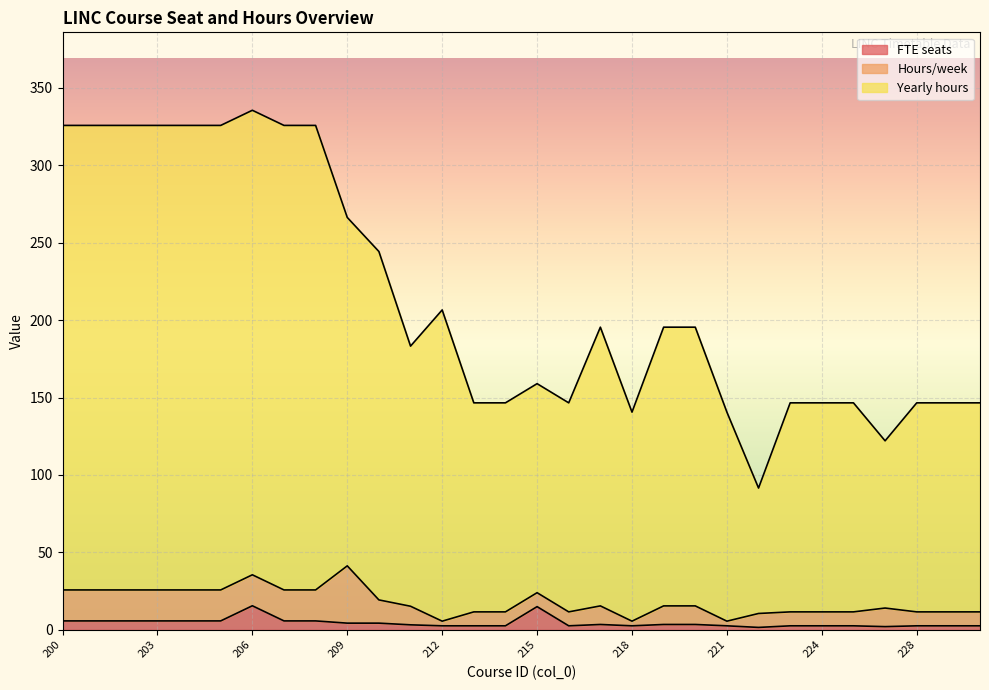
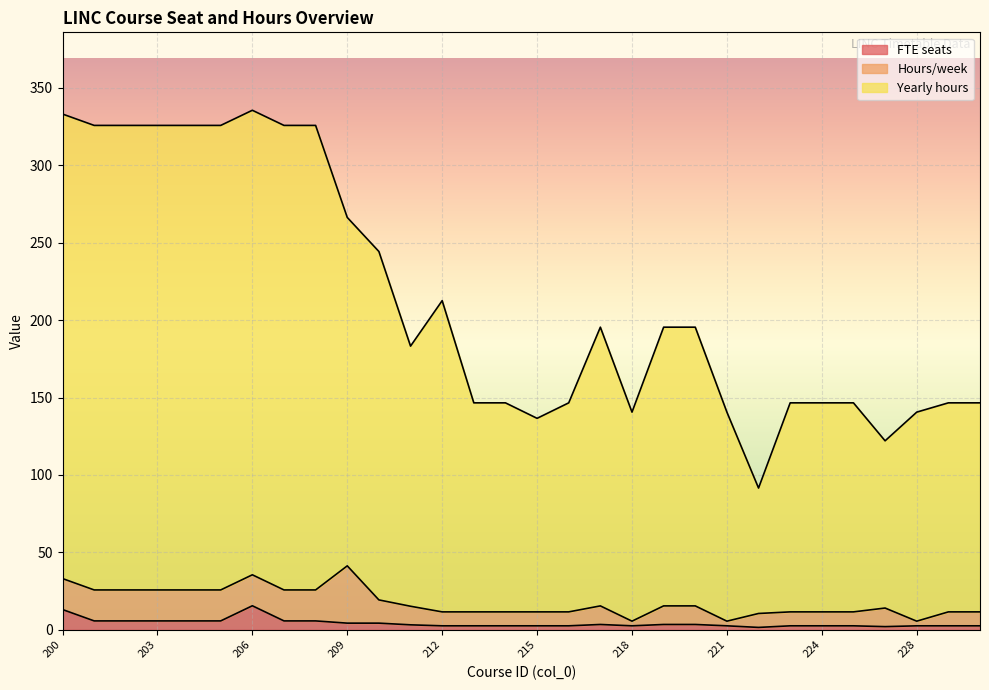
FTE seats, 200: 6 -> 13
Hours/week, 212: 3 -> 9
FTE seats, 215: 15 -> 3
Yearly hours, 215: 135 -> 125
Hours/week, 228: 9 -> 3
